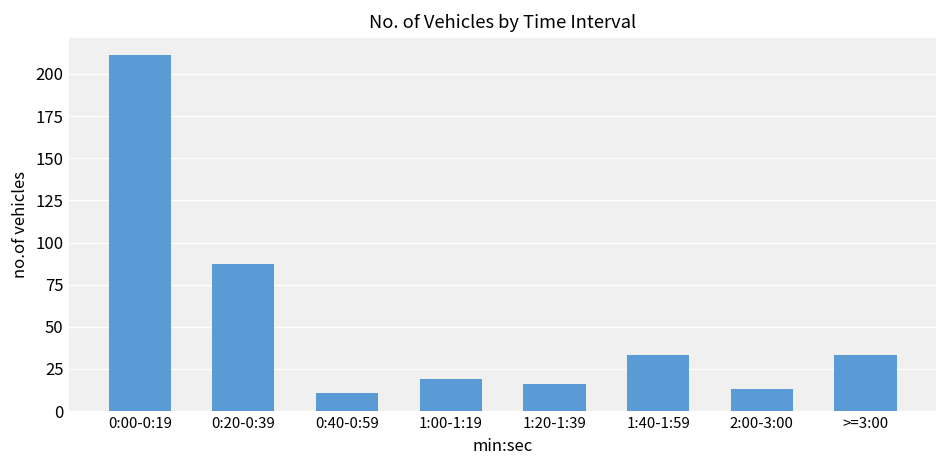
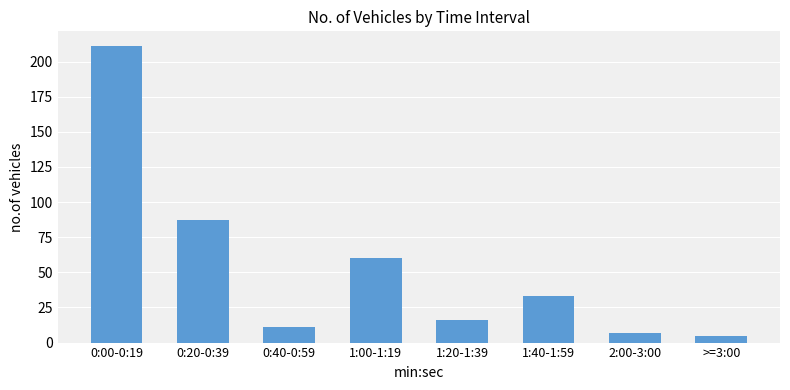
1:00-1:19: 19 -> 60
2:00-3:00: 13 -> 7
>=3:00: 33 -> 5
